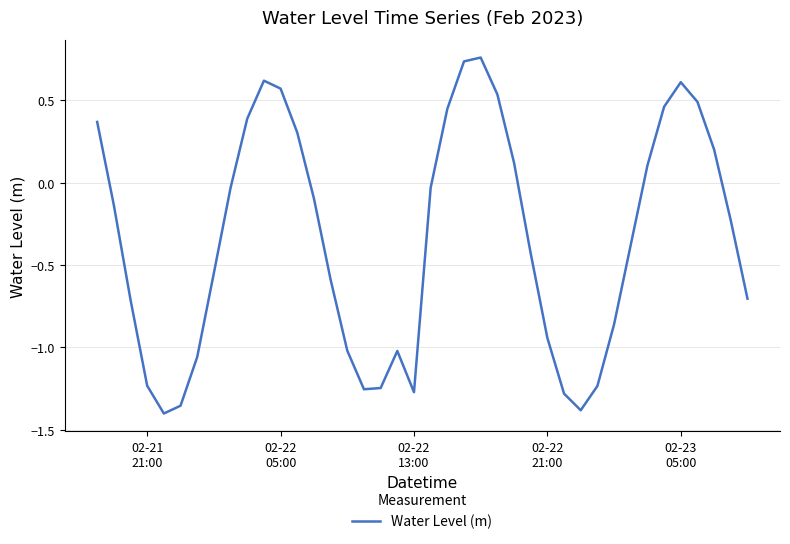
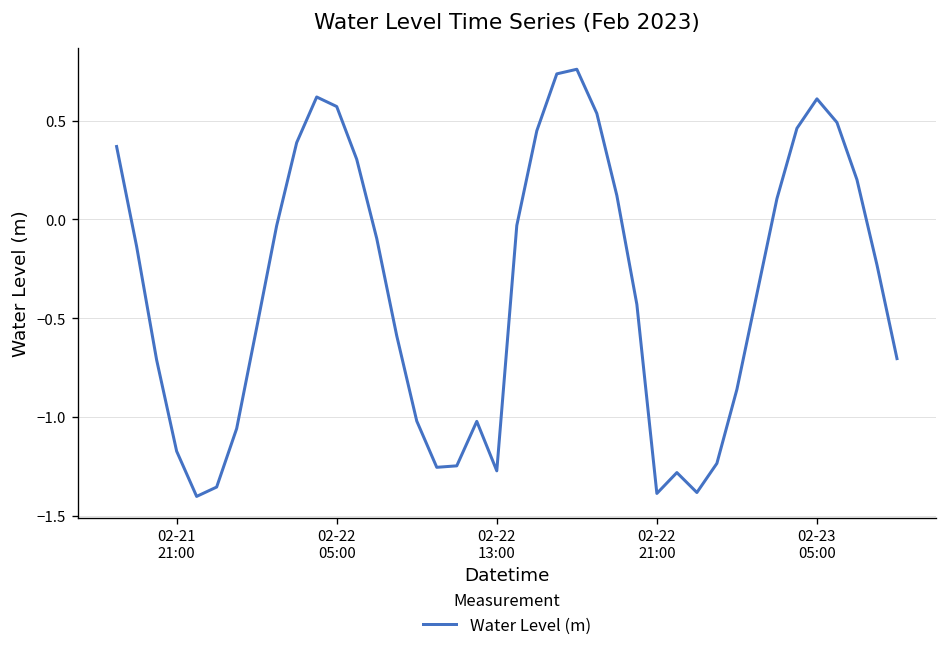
02-21 21:00: -1.23 -> -1.17
02-22 21:00: -0.94 -> -1.39
